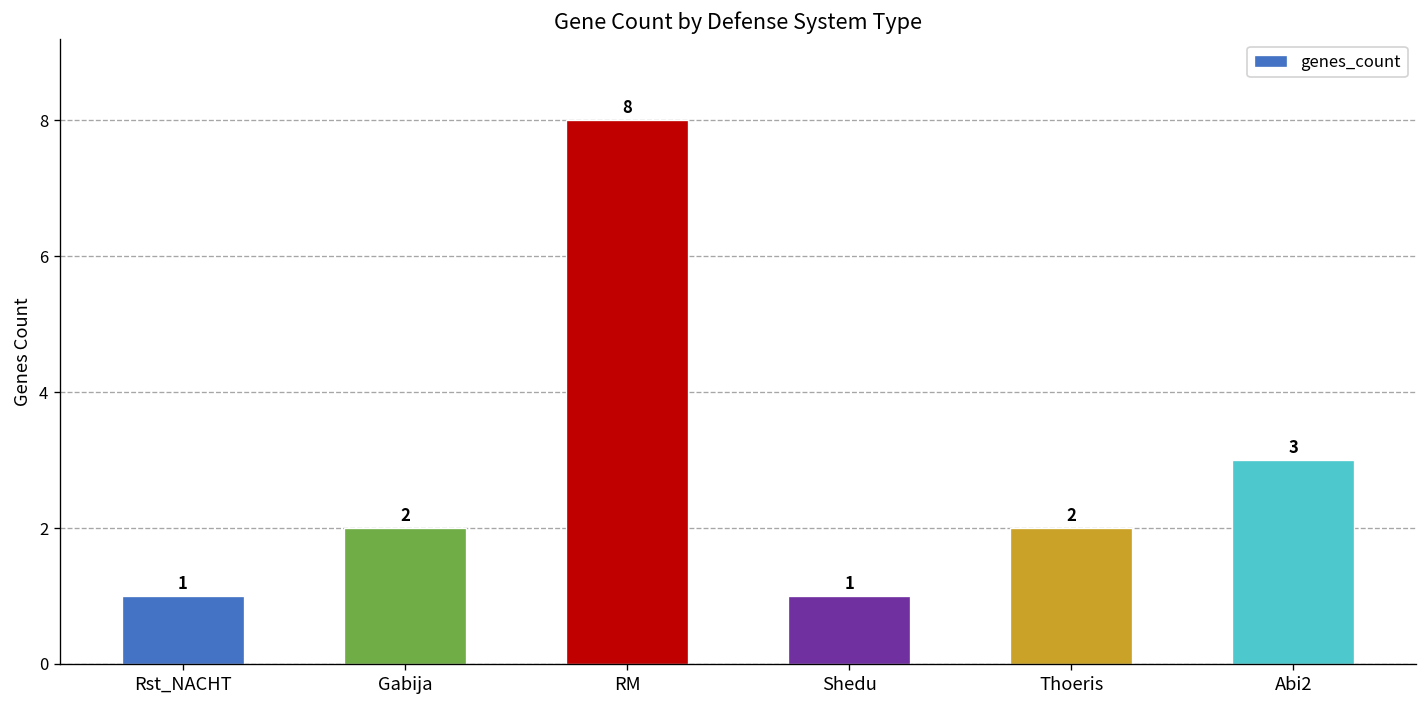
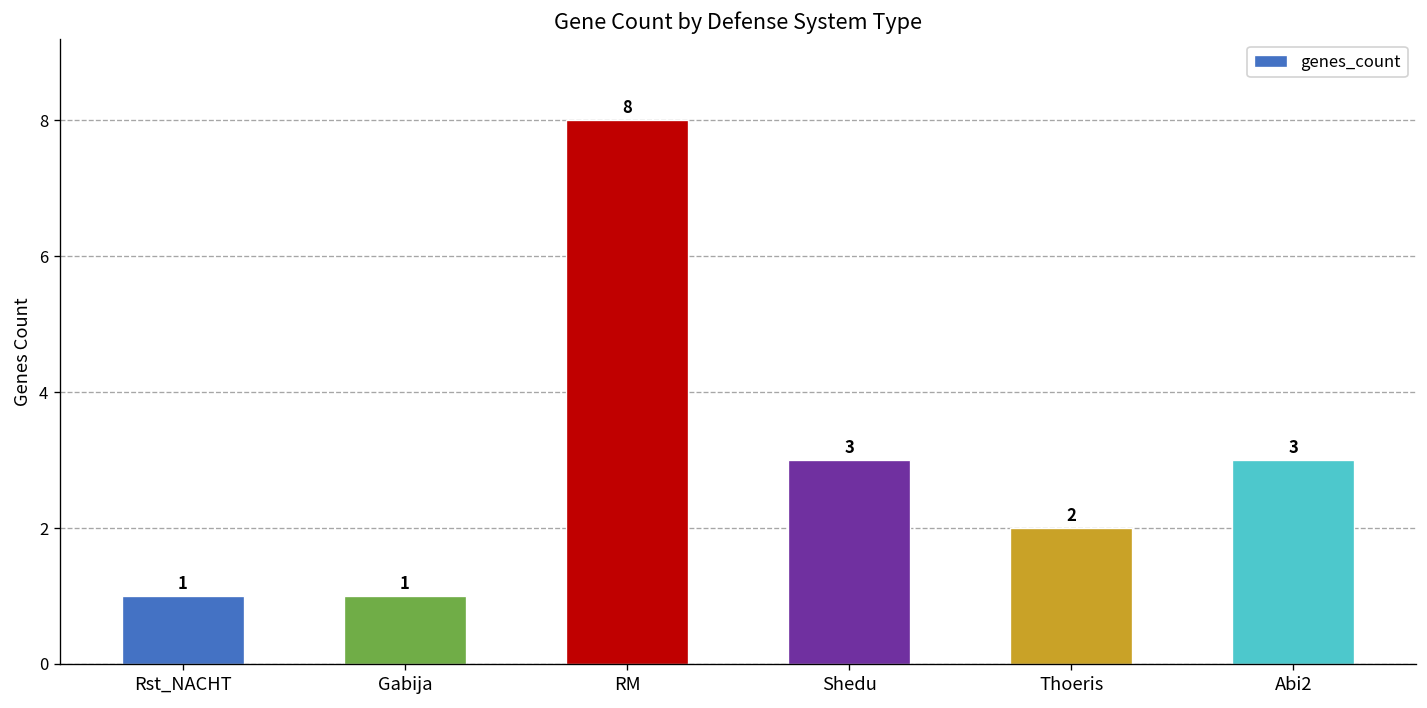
Gabija: 2 -> 1
Shedu: 1 -> 3
